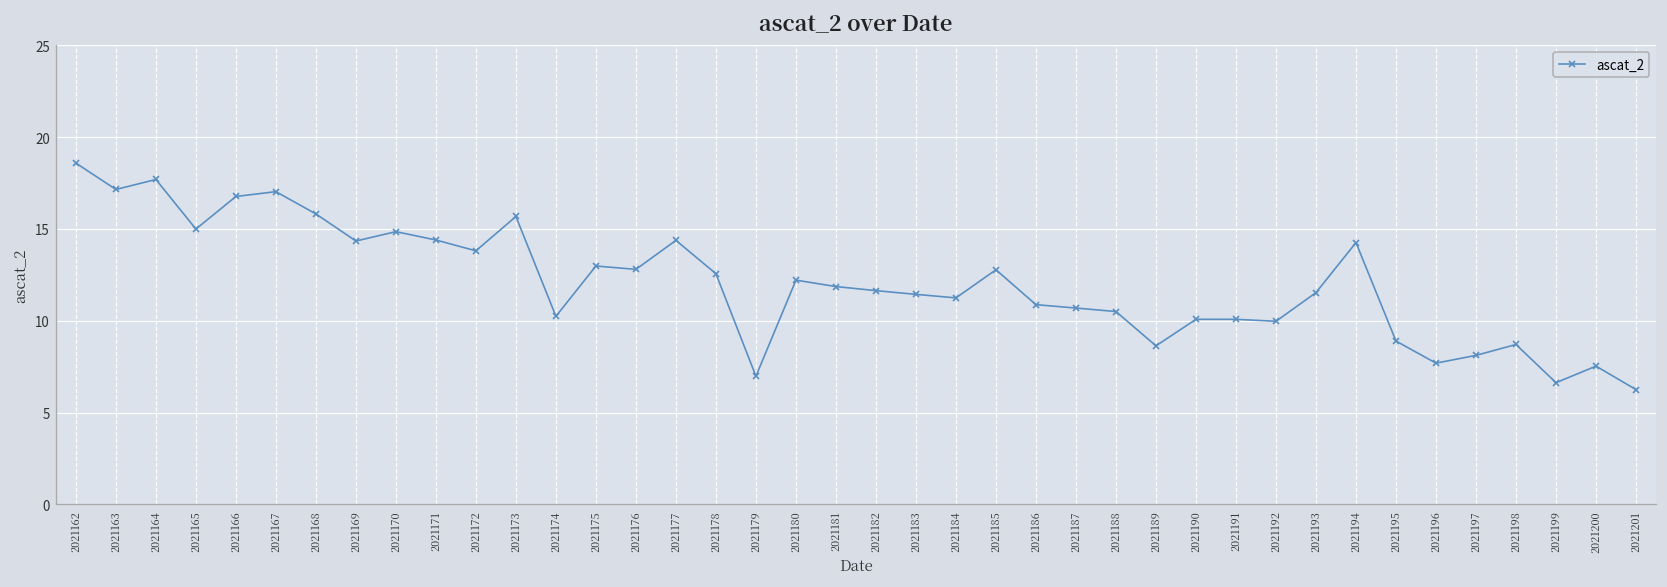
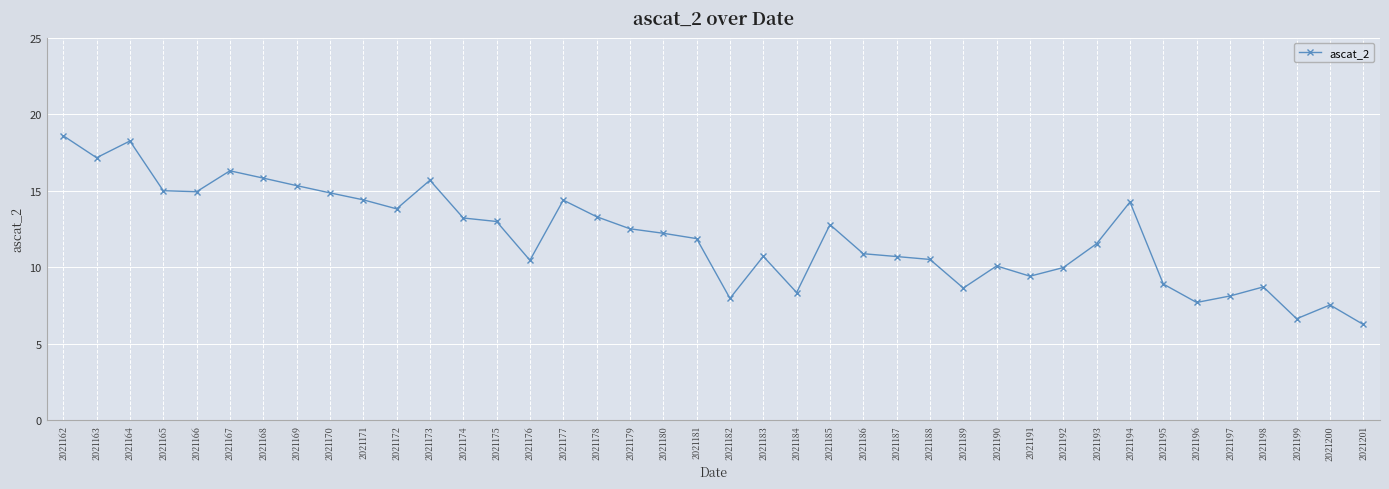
2021164: 17.7 -> 18.2
2021166: 16.8 -> 14.9
2021167: 17.0 -> 16.3
2021169: 14.3 -> 15.3
2021174: 10.2 -> 13.2
2021176: 12.8 -> 10.4
2021178: 12.6 -> 13.3
2021179: 7.0 -> 12.5
2021182: 11.6 -> 8.0
2021183: 11.4 -> 10.7
2021184: 11.2 -> 8.3
2021191: 10.1 -> 9.4
